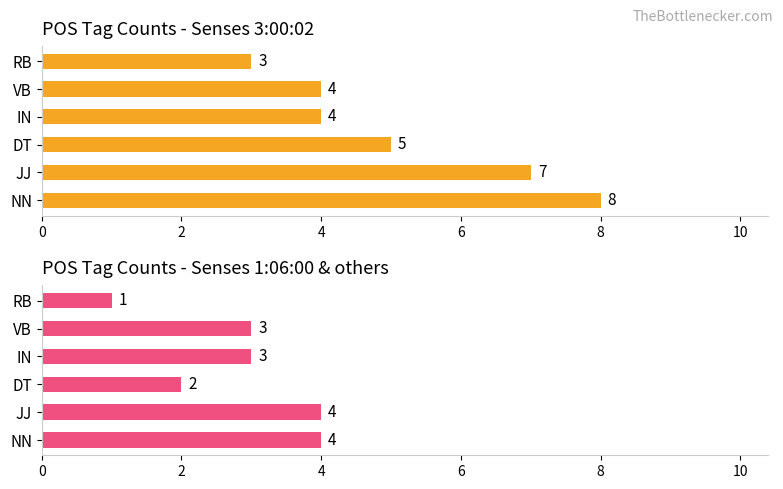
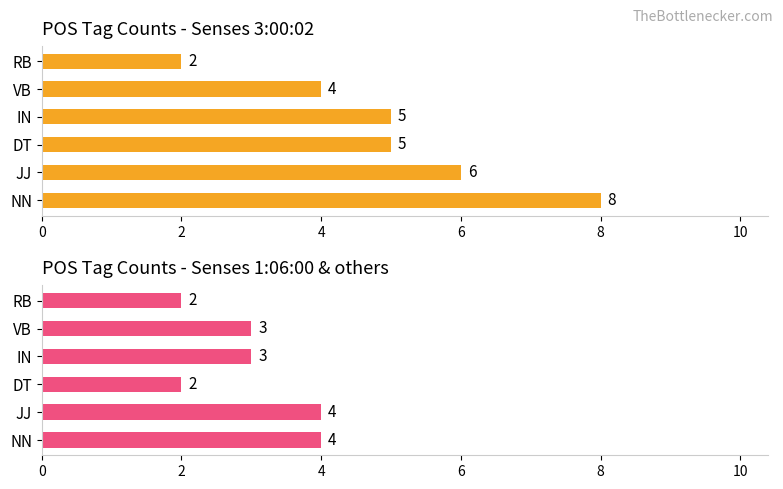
POS Tag Counts - Senses 3:00:02, RB: 3 -> 2
POS Tag Counts - Senses 3:00:02, IN: 4 -> 5
POS Tag Counts - Senses 3:00:02, JJ: 7 -> 6
POS Tag Counts - Senses 1:06:00 & others, RB: 1 -> 2
